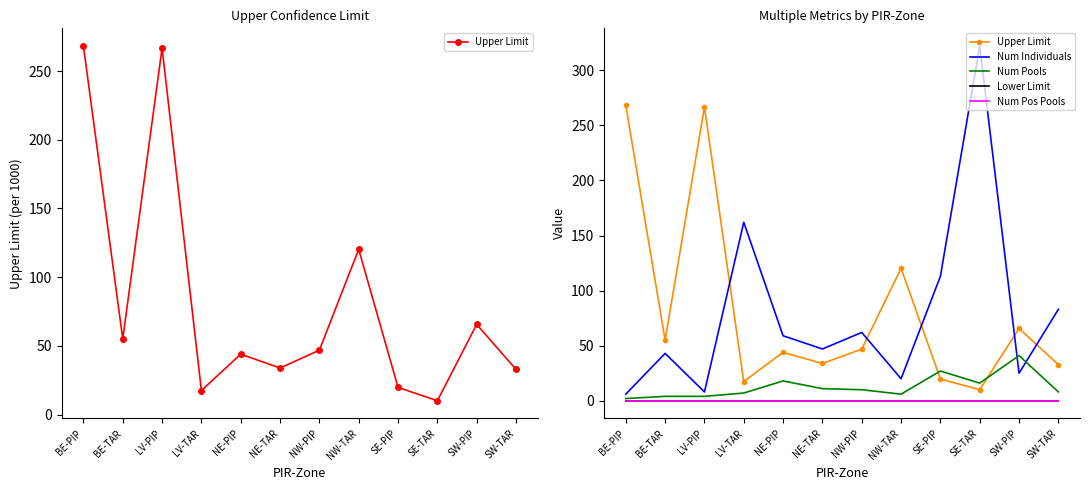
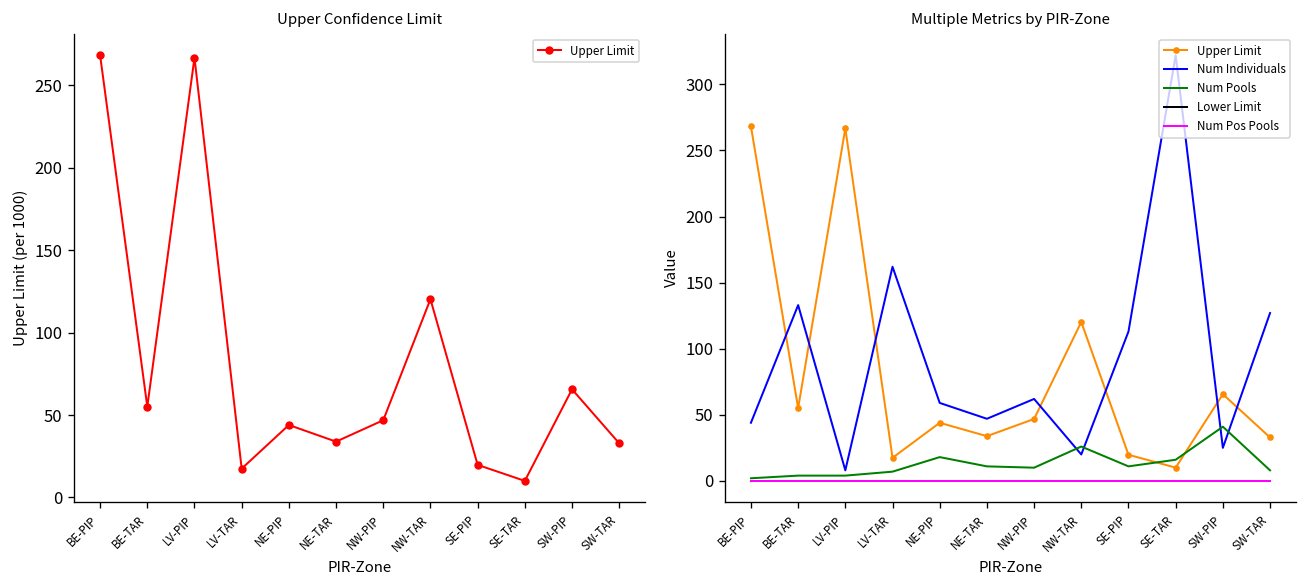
Multiple Metrics by PIR-Zone, Num Individuals, BE-PIP: 6 -> 44
Multiple Metrics by PIR-Zone, Num Individuals, BE-TAR: 43 -> 133
Multiple Metrics by PIR-Zone, Num Pools, NW-TAR: 6 -> 26
Multiple Metrics by PIR-Zone, Num Pools, SE-PIP: 27 -> 11
Multiple Metrics by PIR-Zone, Num Individuals, SW-TAR: 83 -> 127
